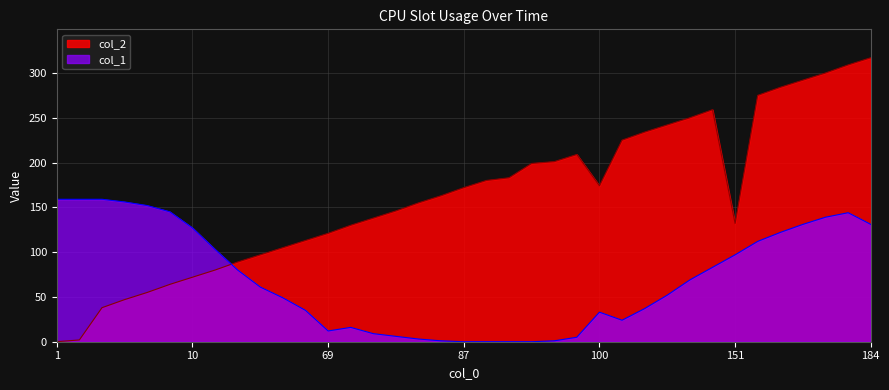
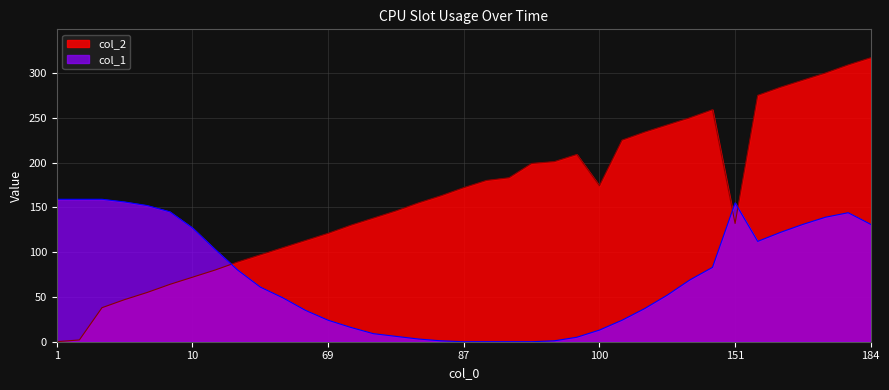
col_1, 69: 10 -> 20
col_1, 100: 30 -> 10
col_1, 151: 100 -> 160
